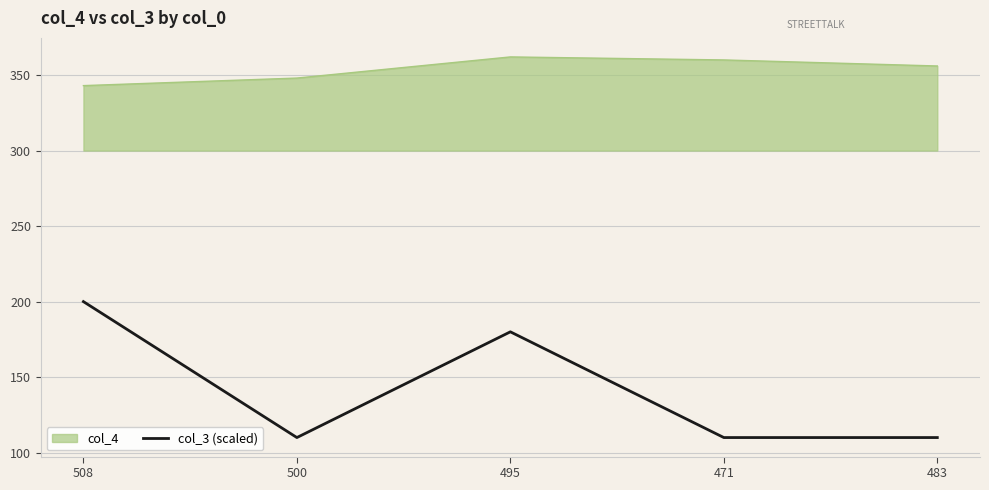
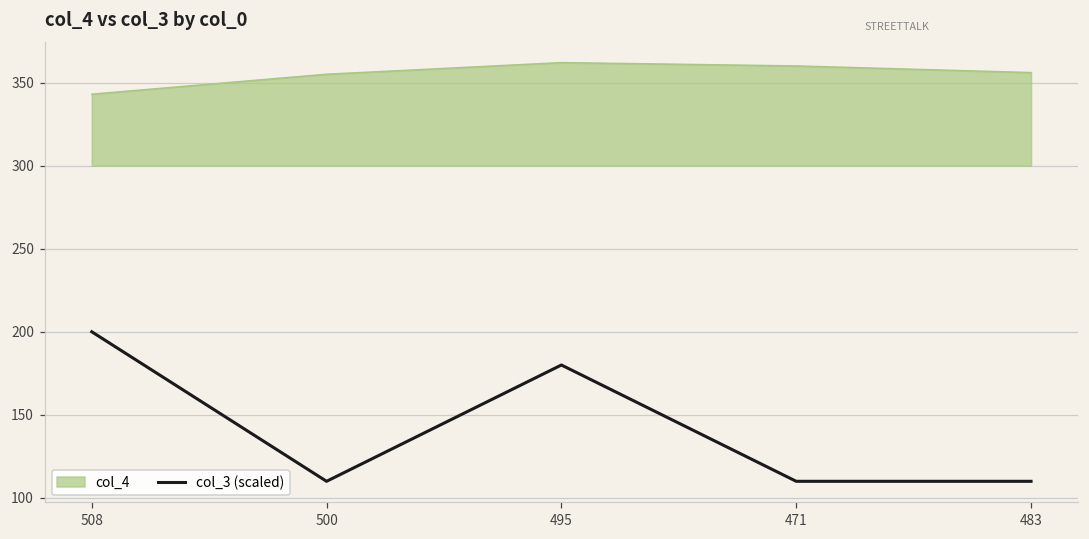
col_4, 500: 348 -> 355
